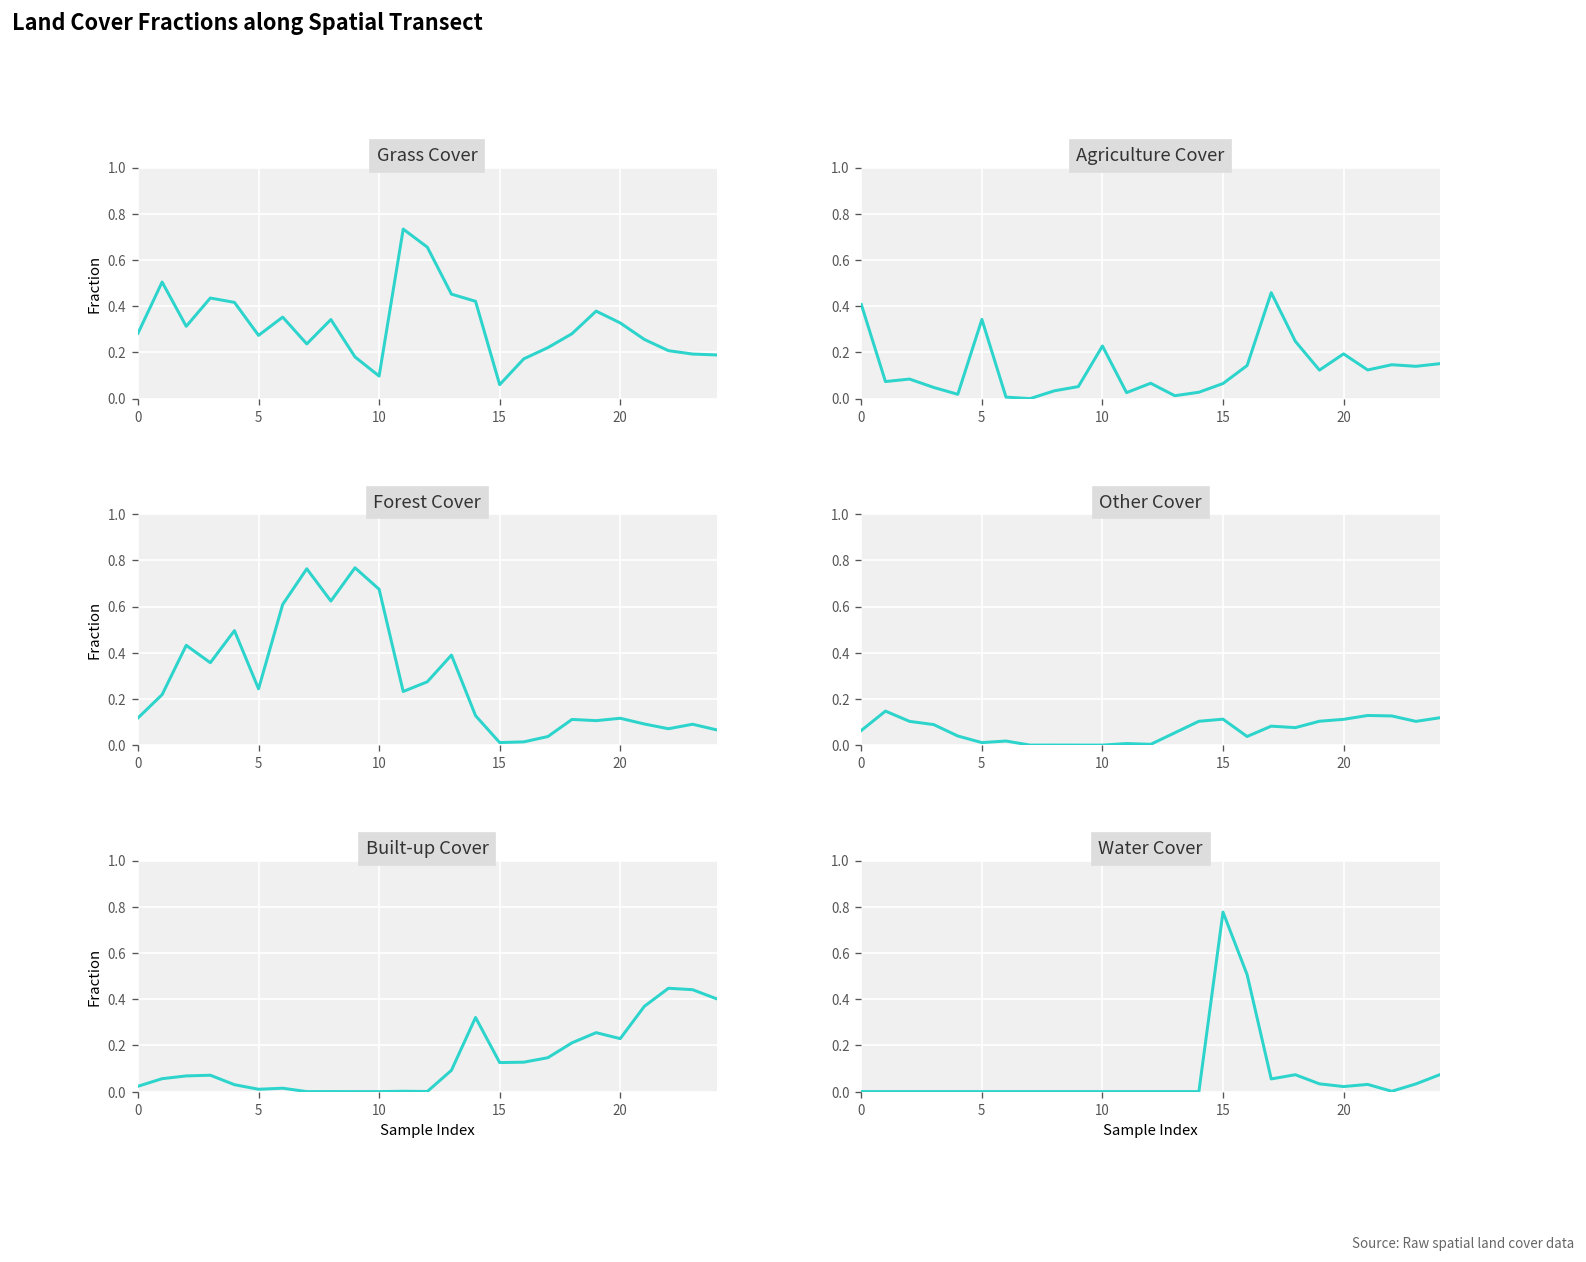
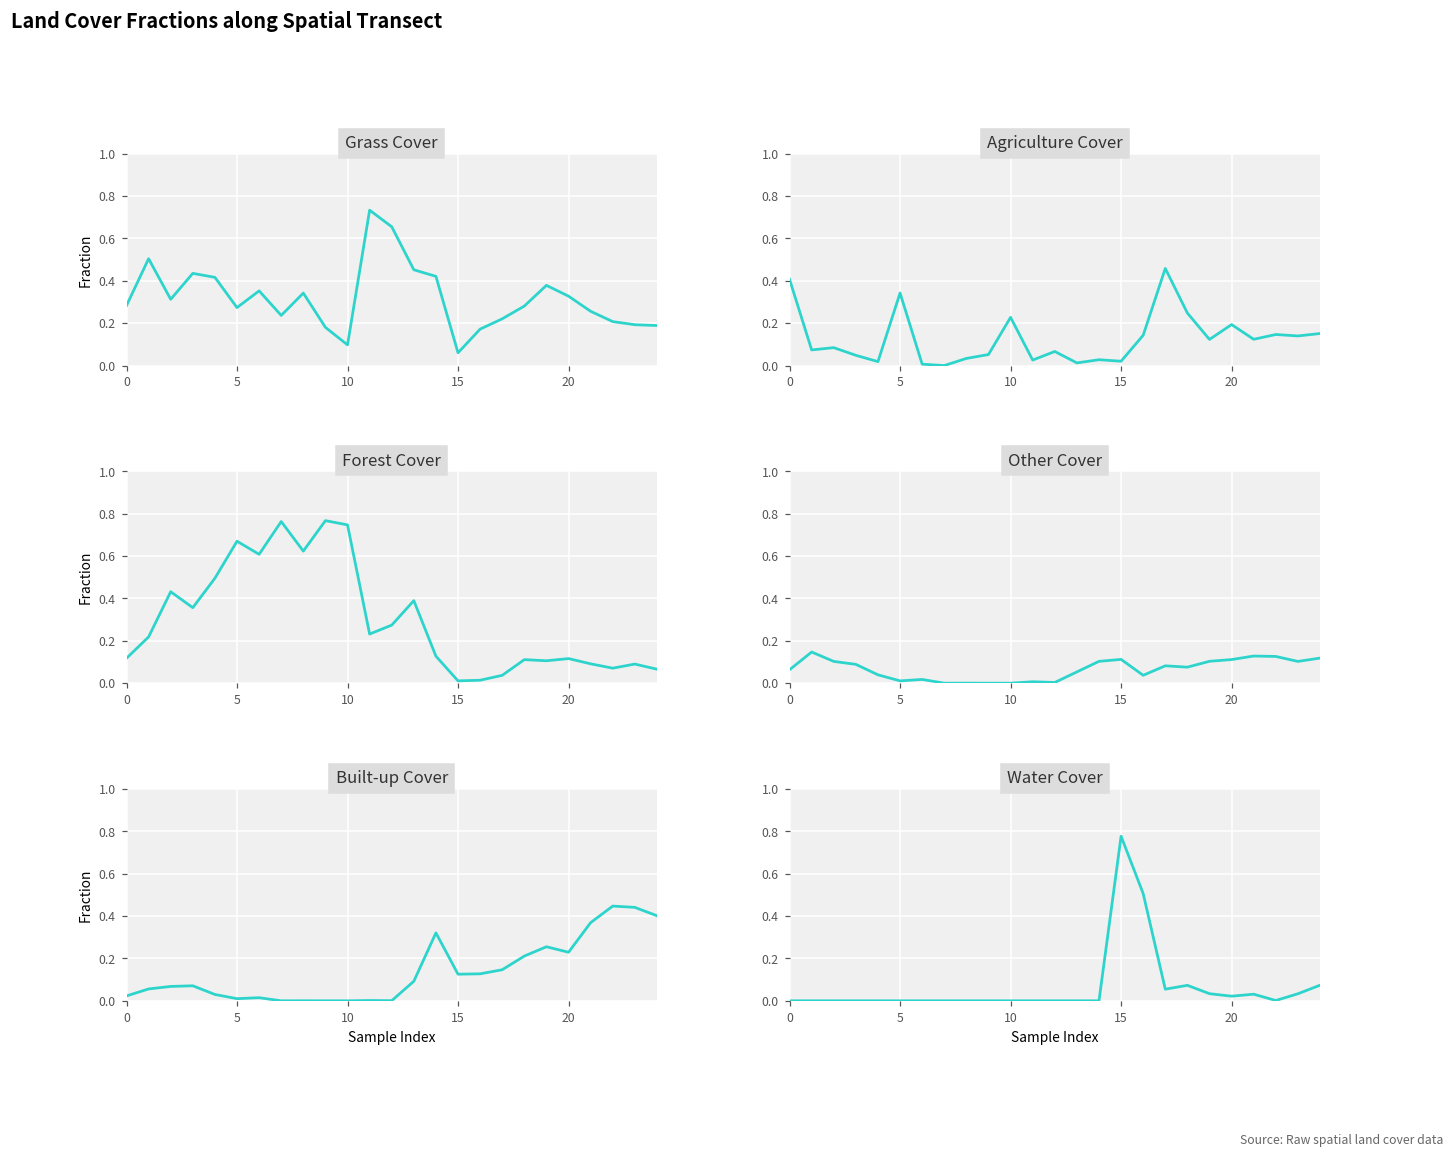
Agriculture Cover, 15: 0.07 -> 0.02
Forest Cover, 5: 0.24 -> 0.67
Forest Cover, 10: 0.67 -> 0.75
